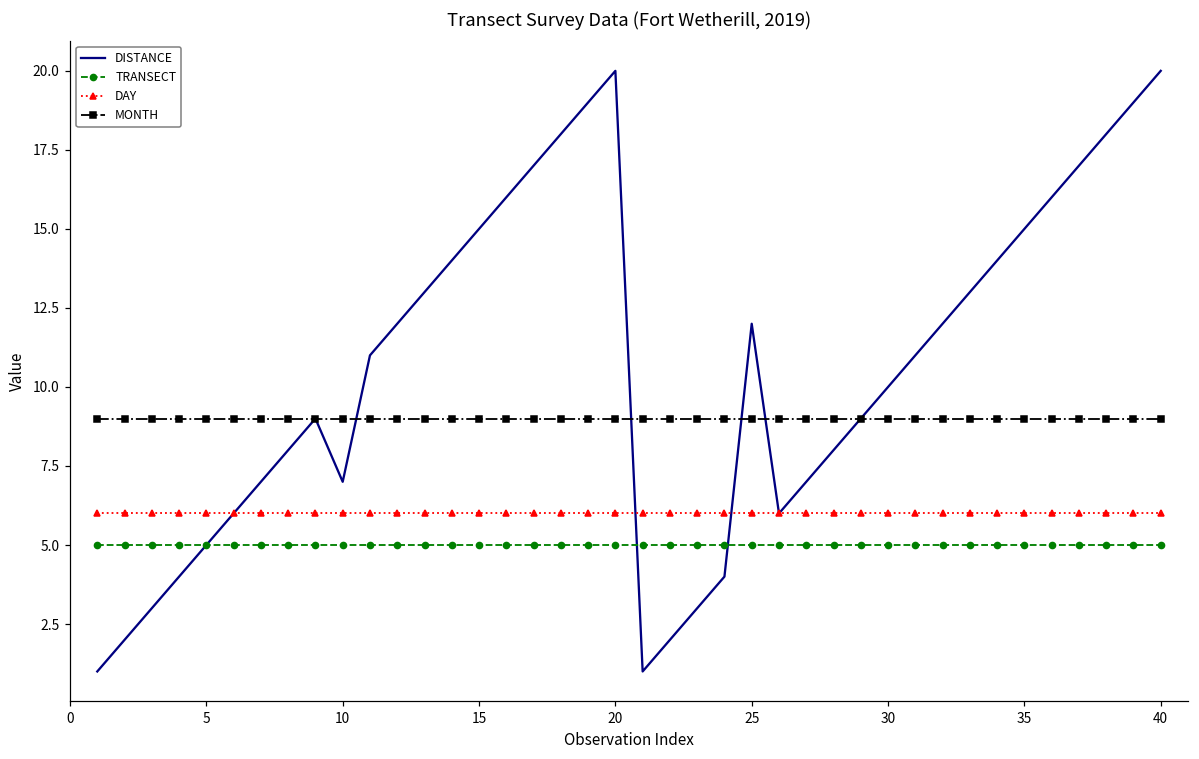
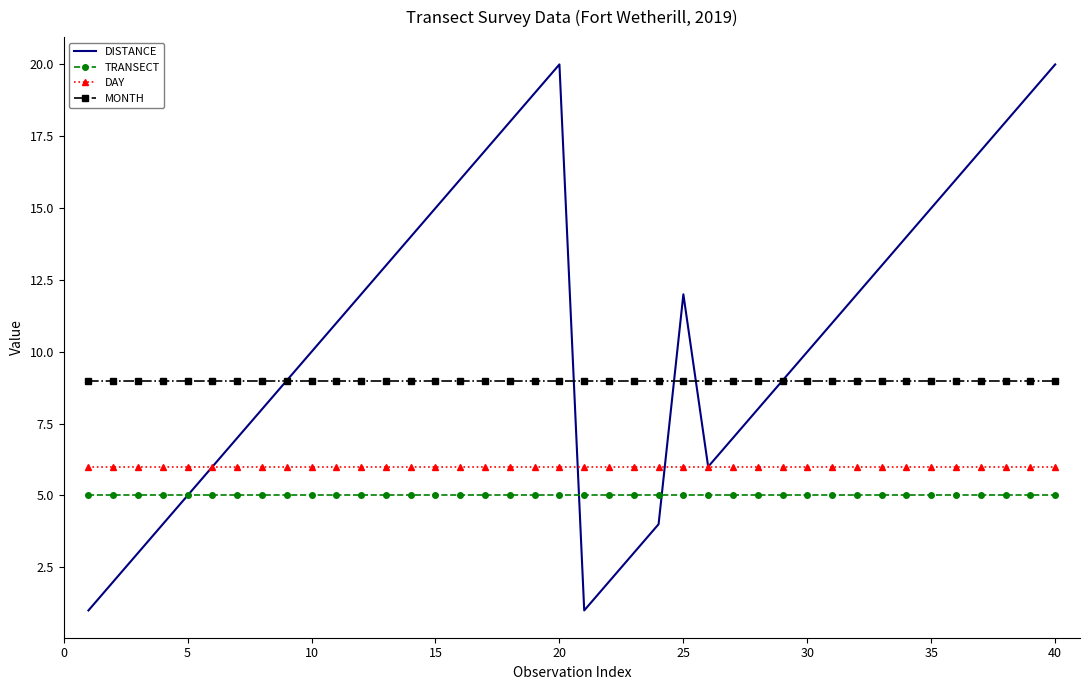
DISTANCE, 10: 7 -> 10
